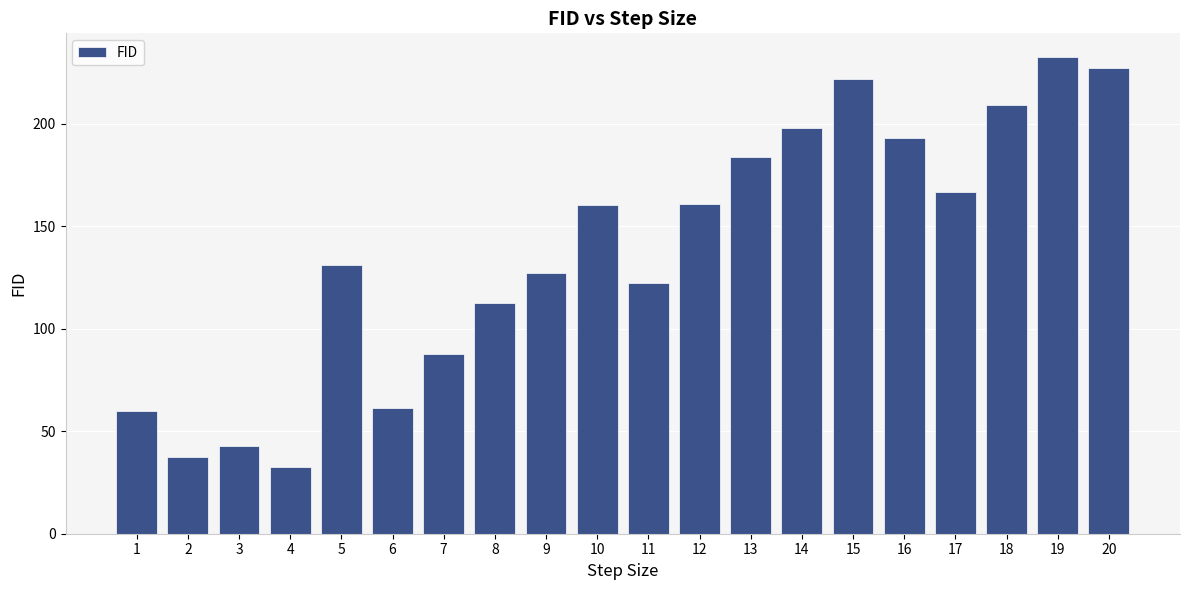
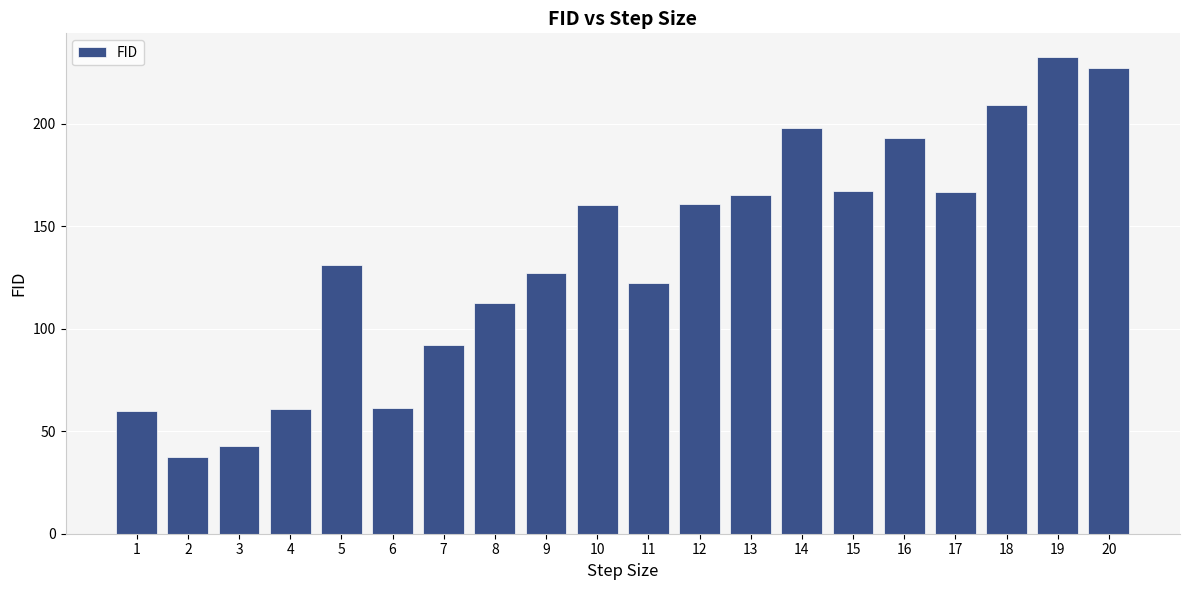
4: 33 -> 61
7: 88 -> 92
13: 184 -> 165
15: 222 -> 167
